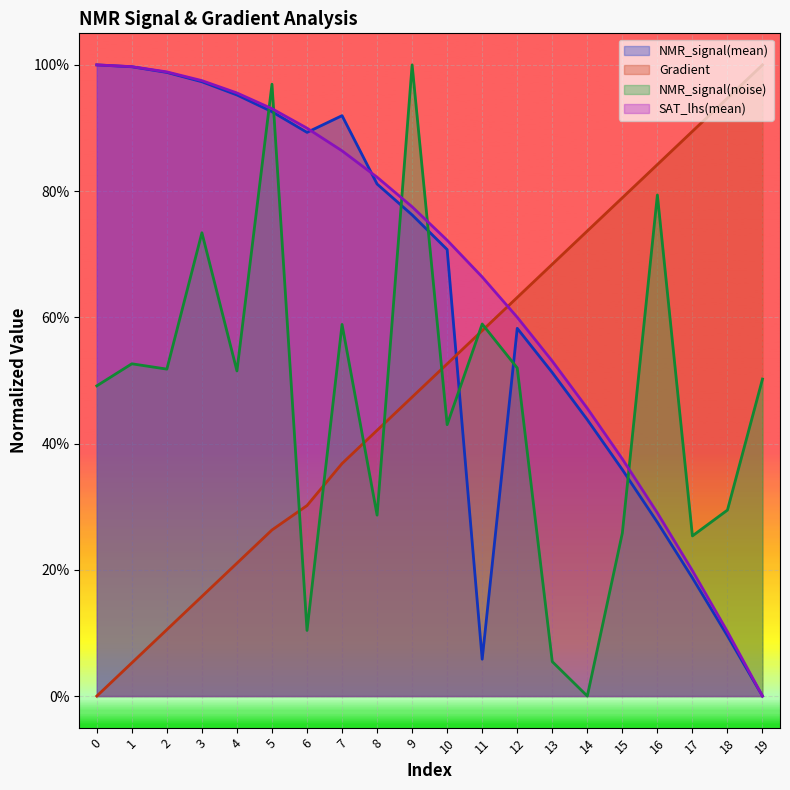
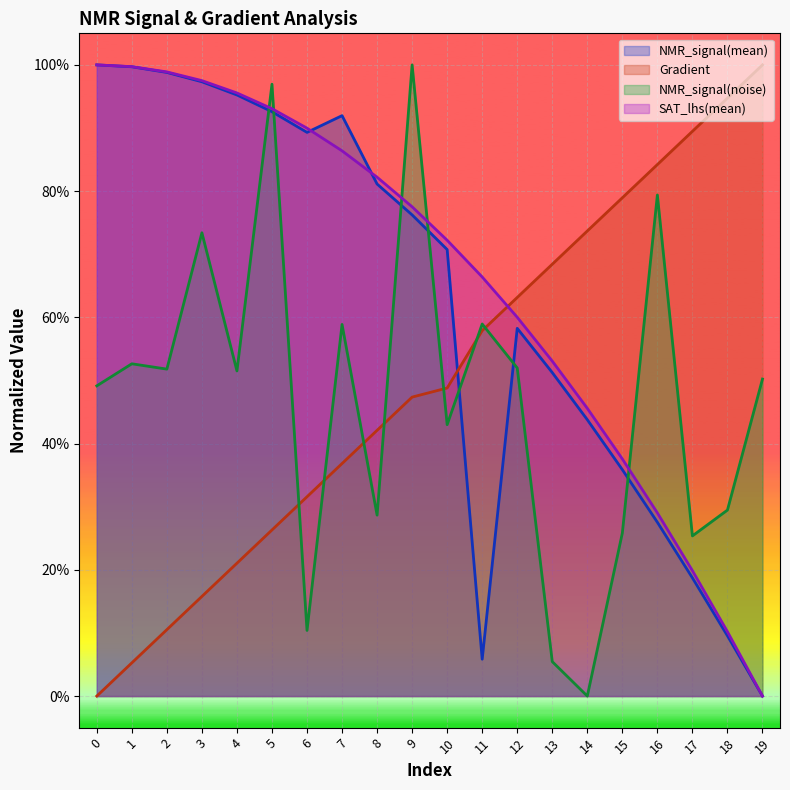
Gradient, 6: 30% -> 32%
Gradient, 10: 53% -> 49%
